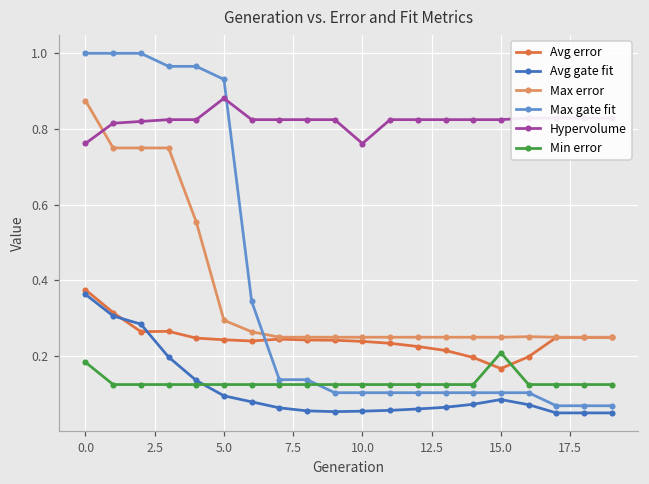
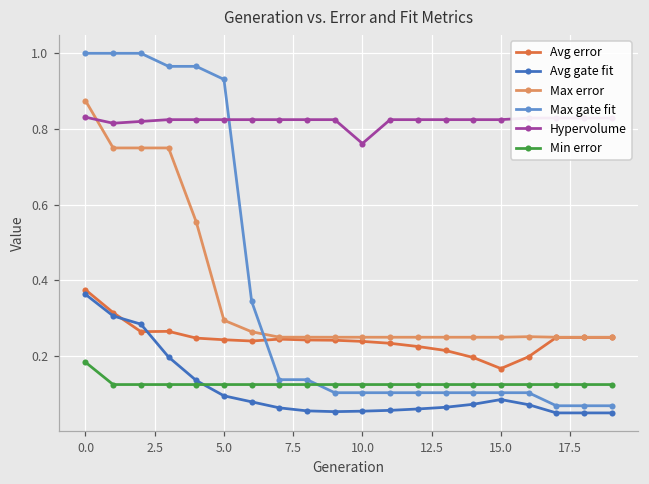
Hypervolume, 0.0: 0.76 -> 0.83
Hypervolume, 5.0: 0.88 -> 0.82
Min error, 15.0: 0.21 -> 0.13
